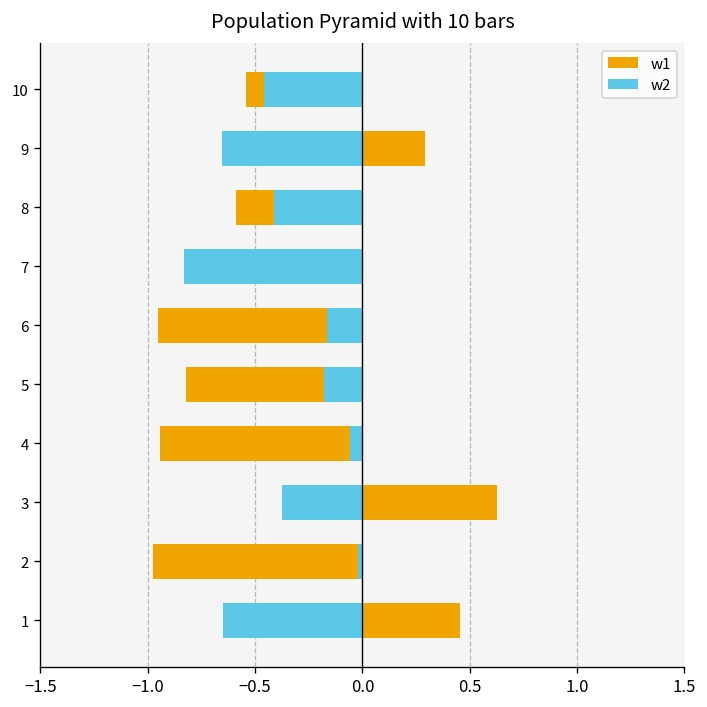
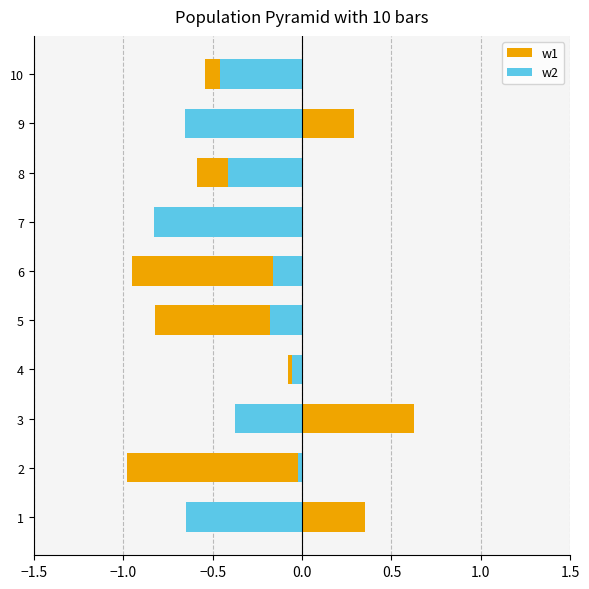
w1, 4: -0.94 -> -0.08
w1, 1: 0.46 -> 0.35
